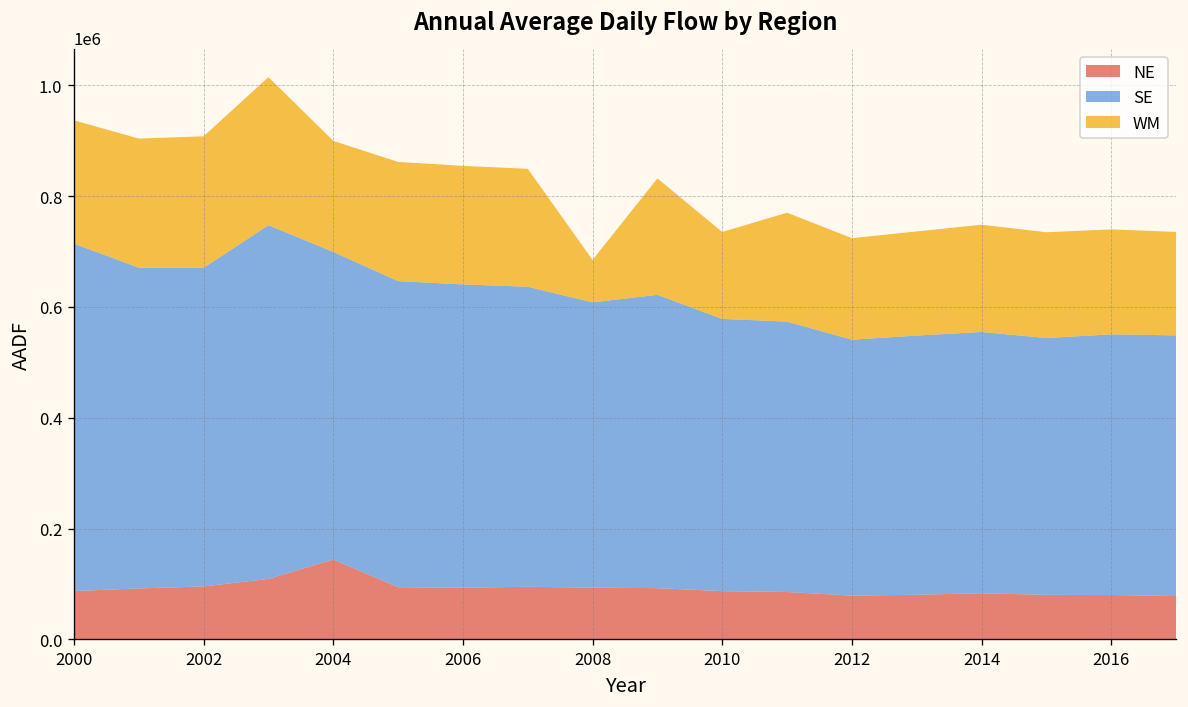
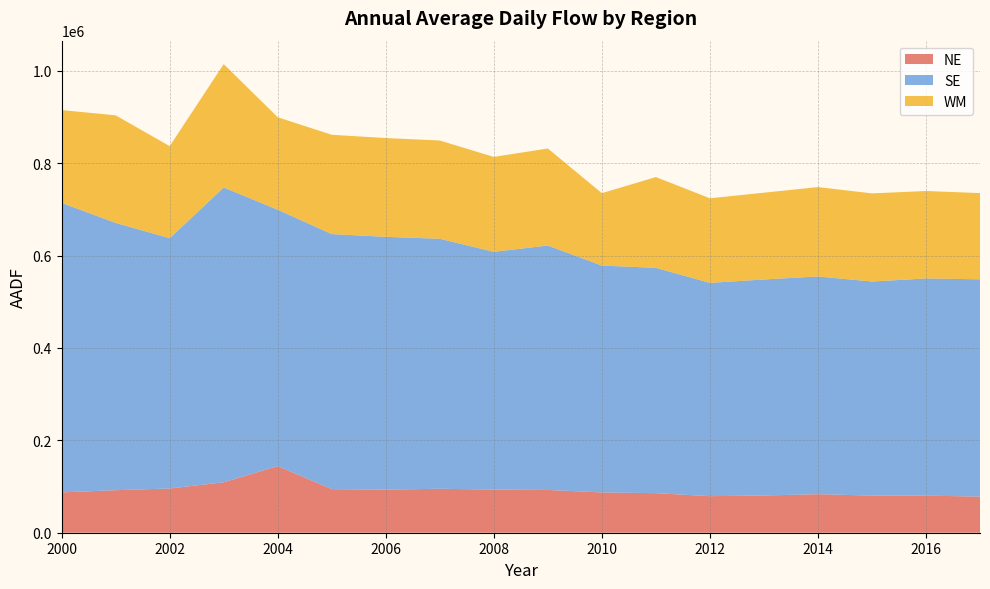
WM, 2000: 220000 -> 200000
SE, 2002: 570000 -> 540000
WM, 2002: 240000 -> 200000
WM, 2008: 80000 -> 210000
